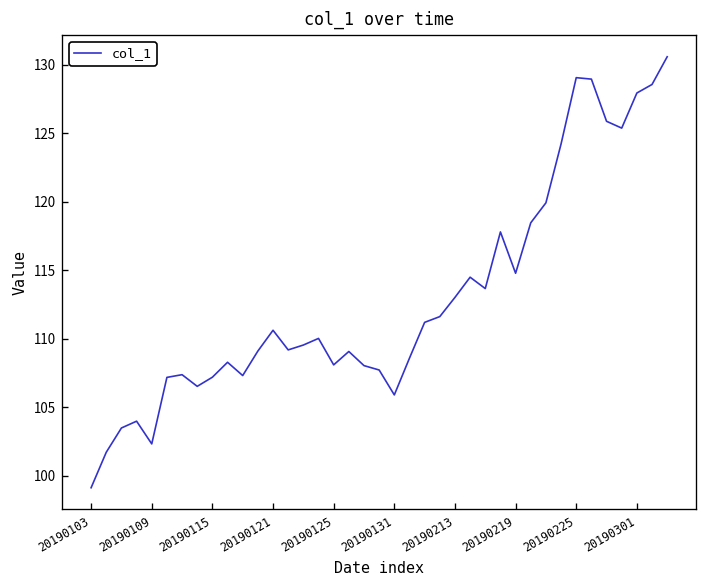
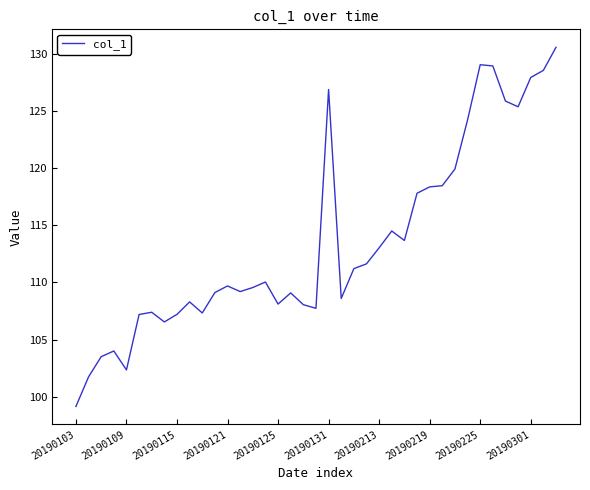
20190121: 110.6 -> 109.7
20190131: 105.9 -> 126.9
20190219: 114.8 -> 118.4
